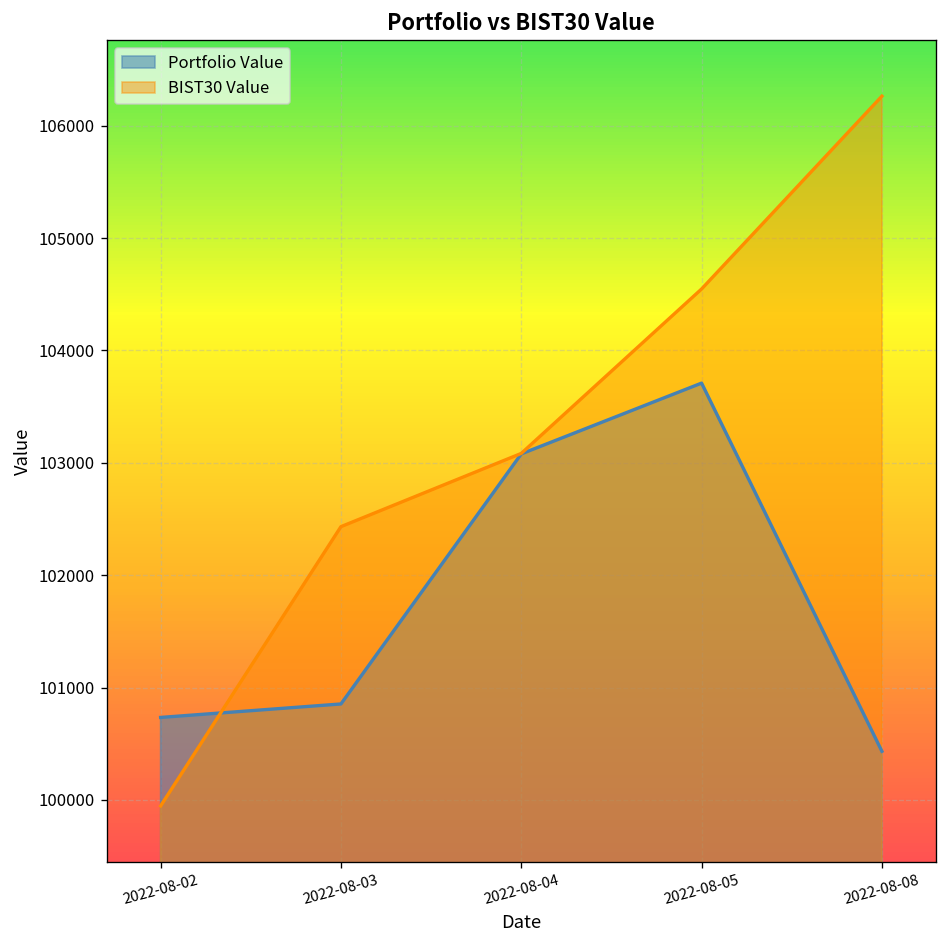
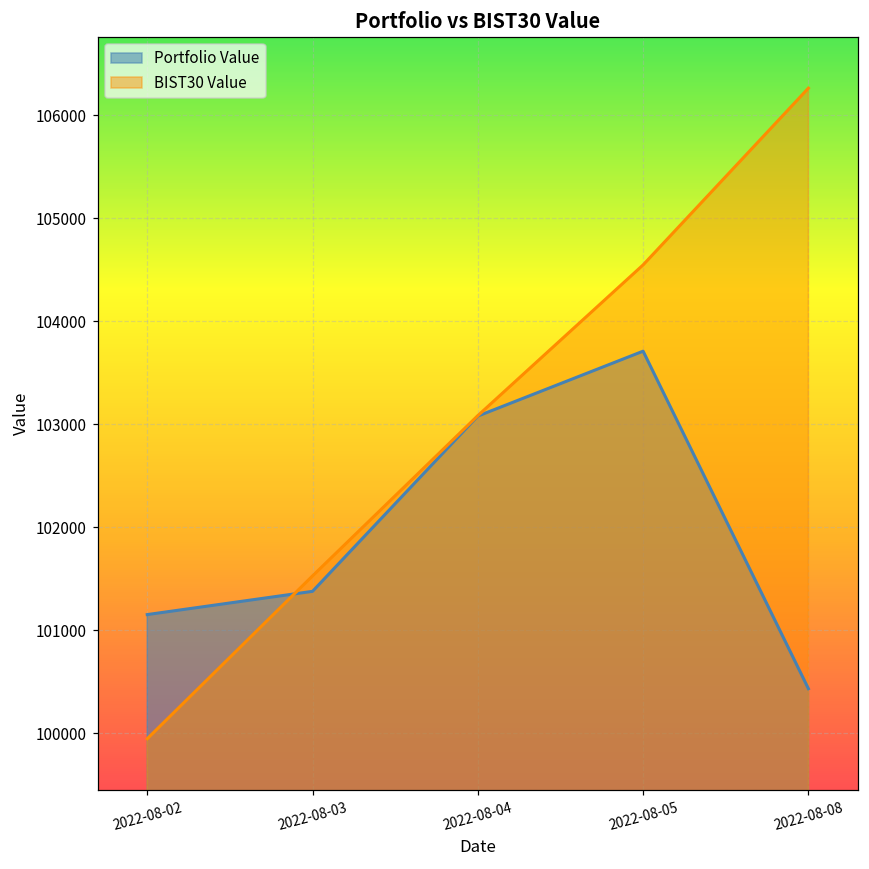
Portfolio Value, 2022-08-02: 100700 -> 101200
Portfolio Value, 2022-08-03: 100900 -> 101400
BIST30 Value, 2022-08-03: 102400 -> 101500
